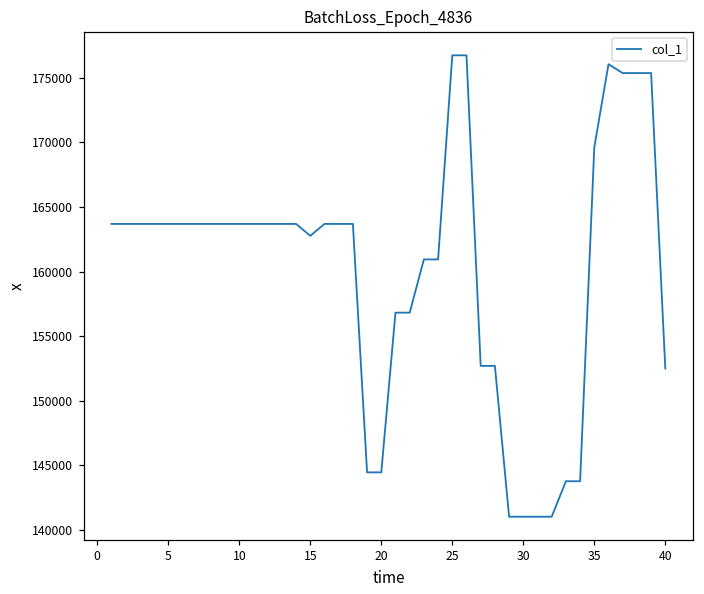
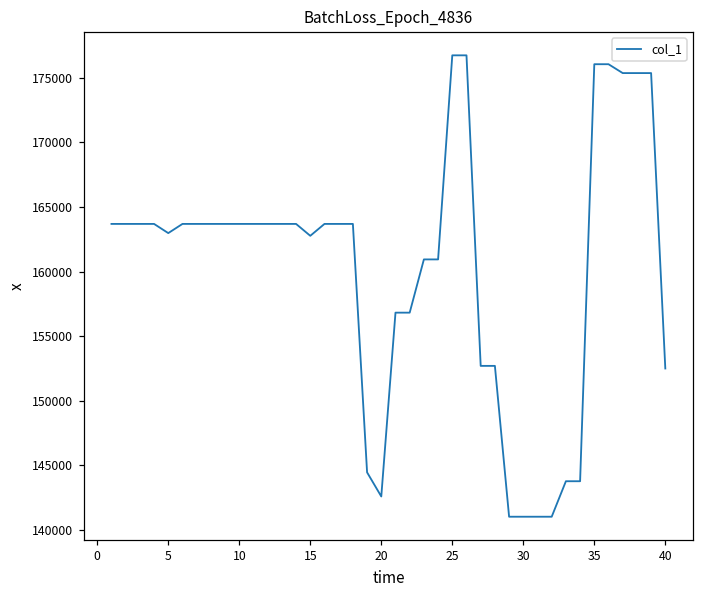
5: 163700 -> 163000
20: 144500 -> 142600
35: 169600 -> 176100
